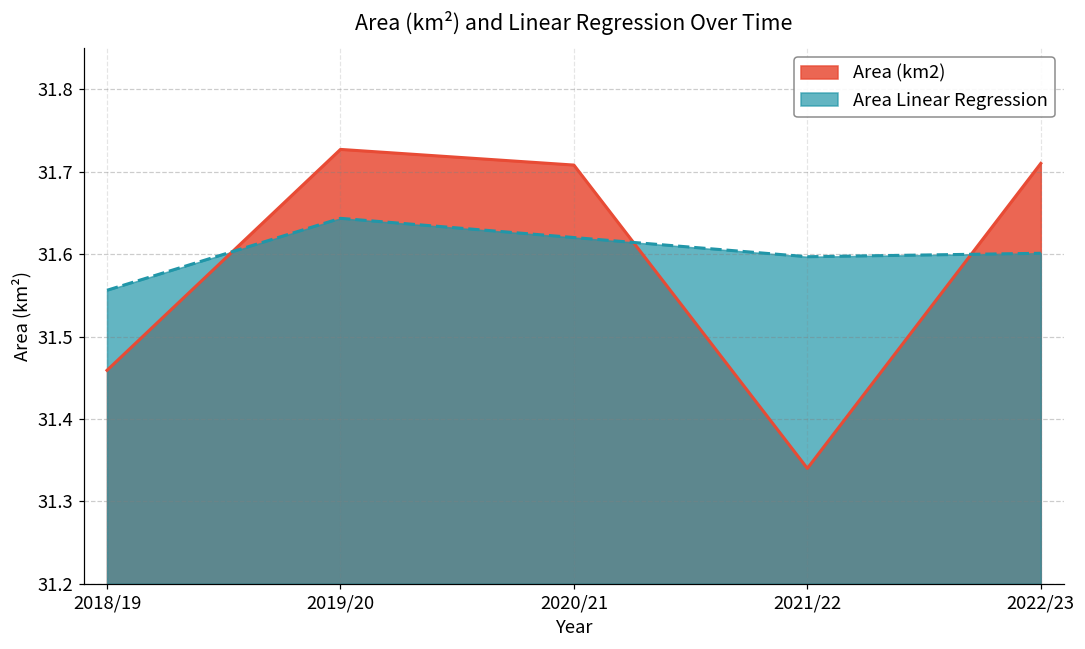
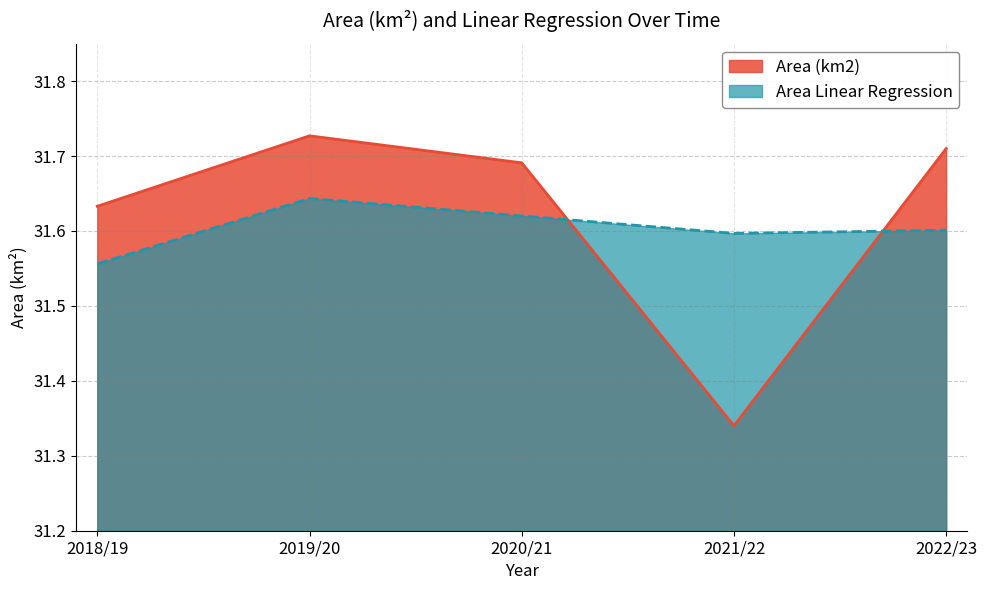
Area (km2), 2018/19: 31.46 -> 31.63
Area (km2), 2020/21: 31.71 -> 31.69
